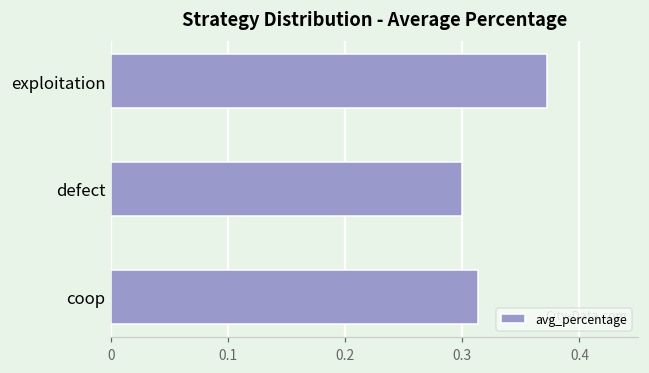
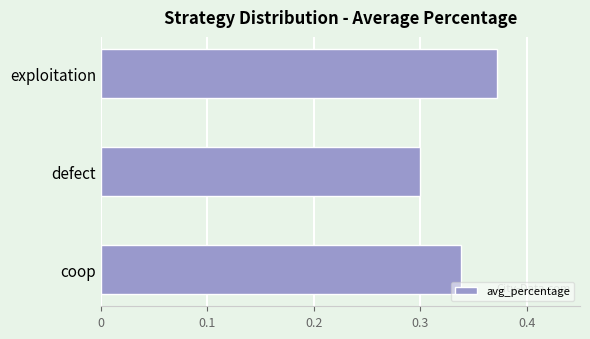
coop: 0.313 -> 0.338
